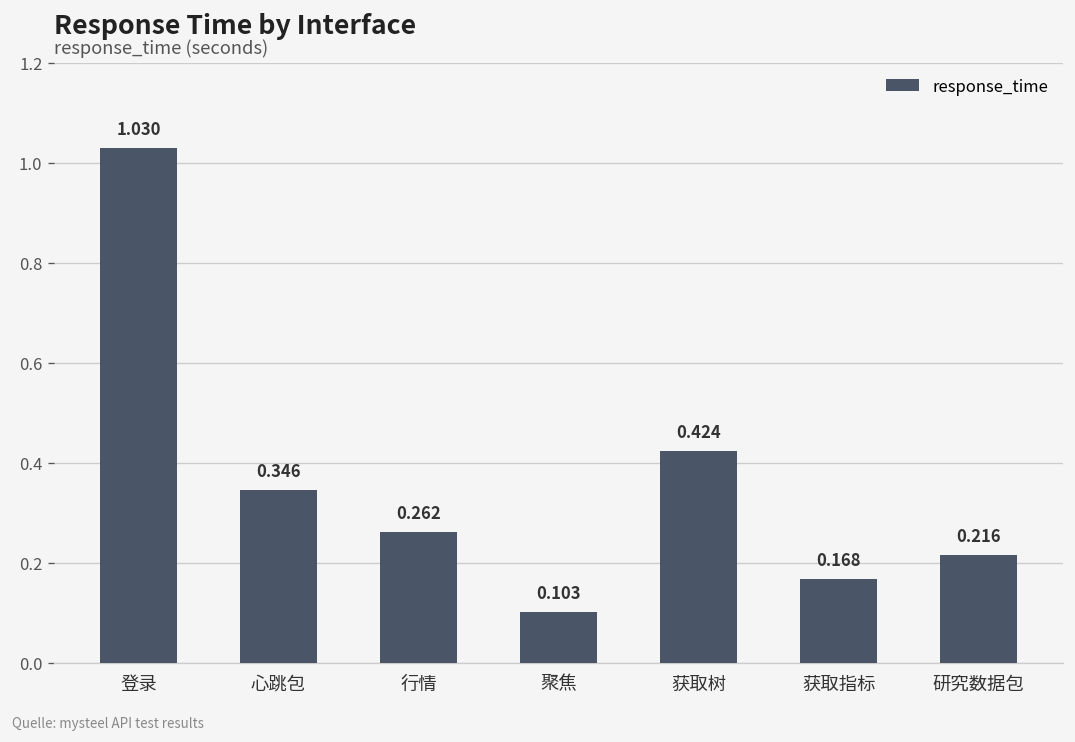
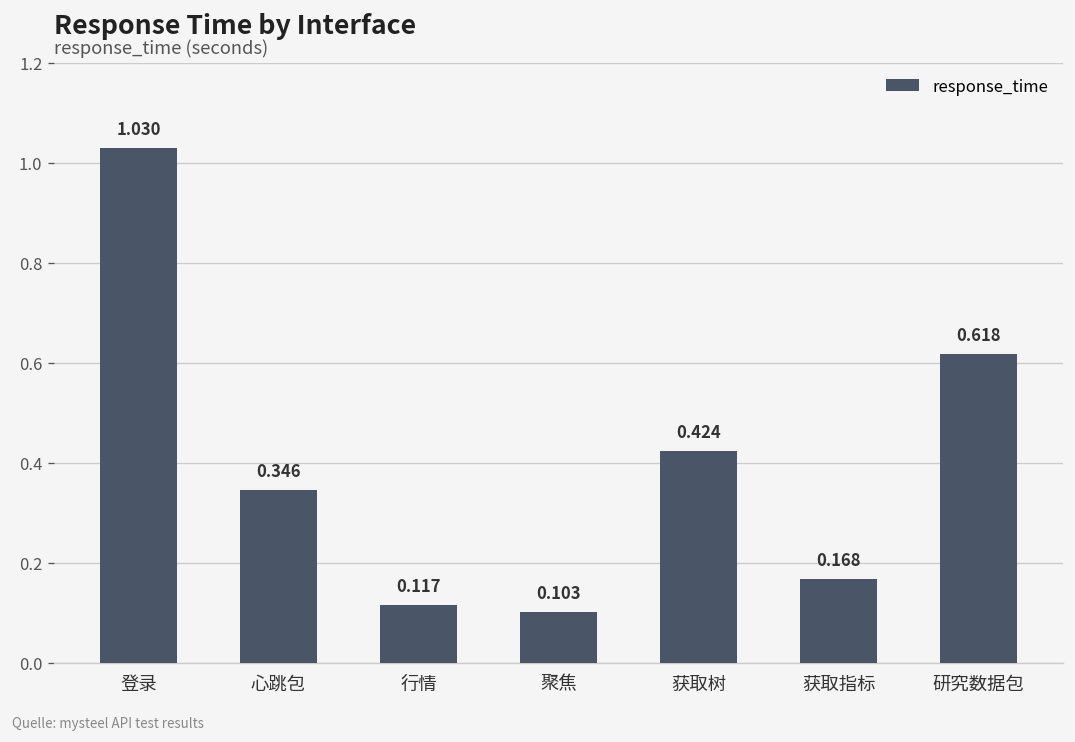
行情: 0.262 -> 0.117
研究数据包: 0.216 -> 0.618
